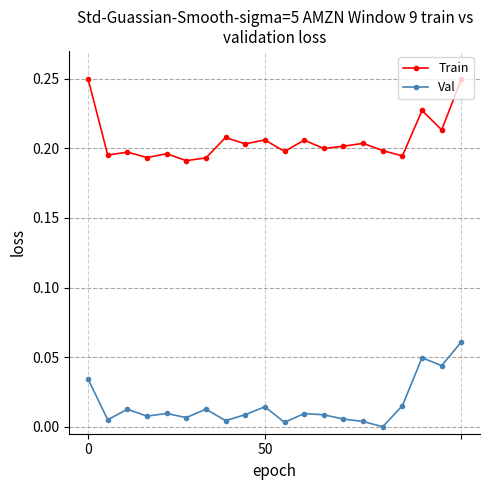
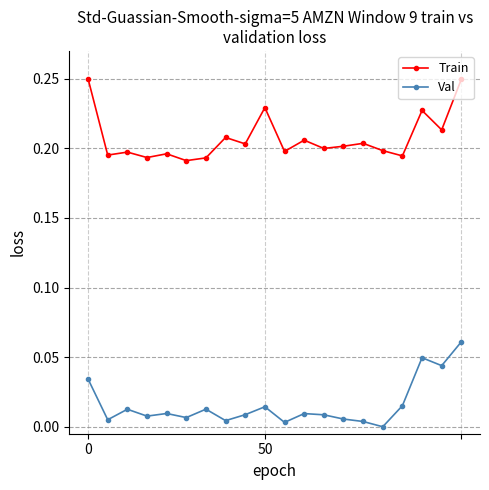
Train, 50: 0.206 -> 0.229
